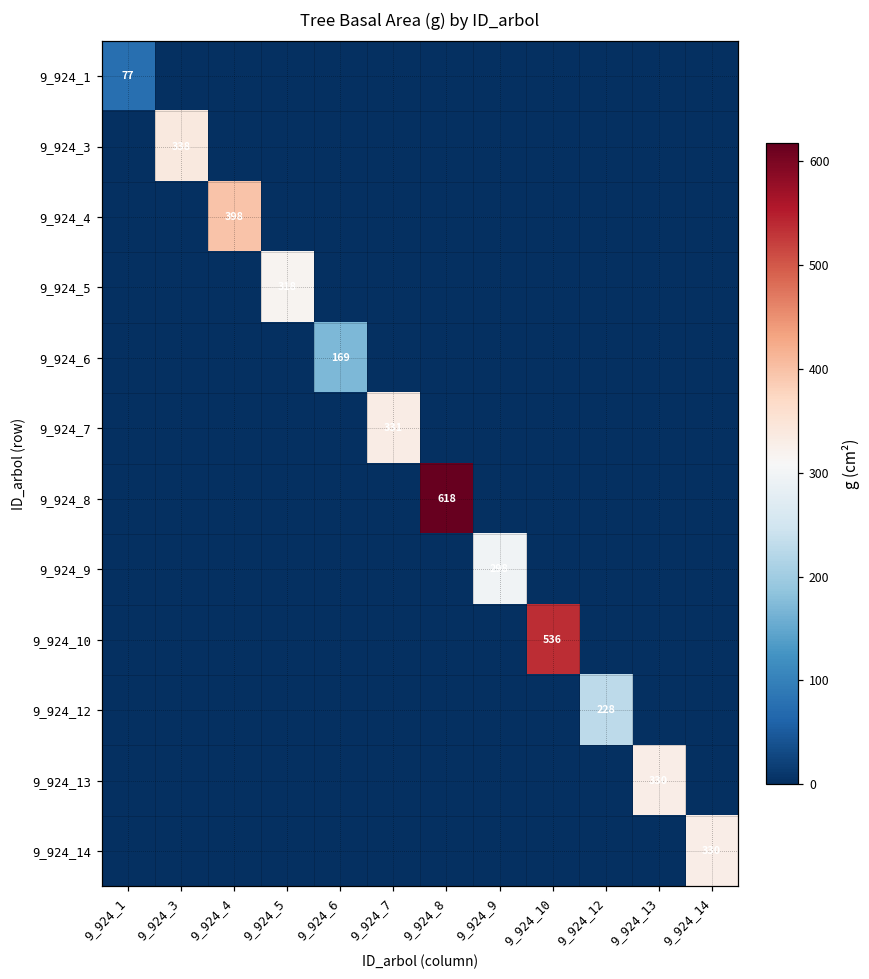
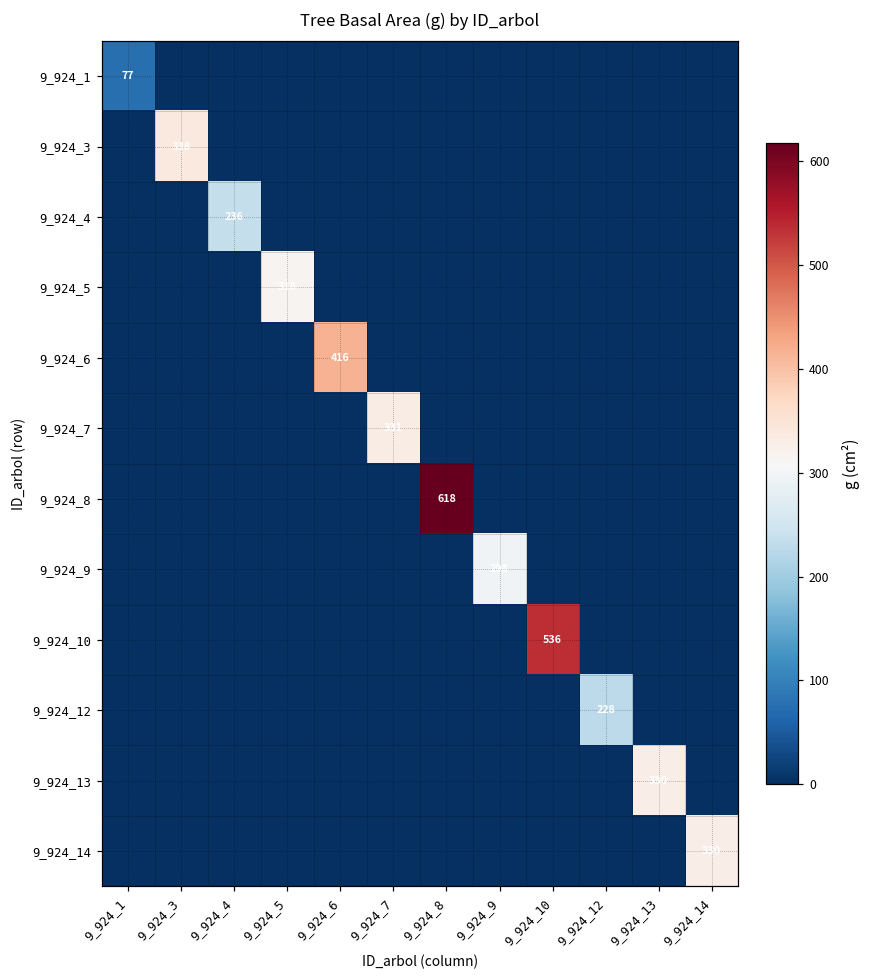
9_924_4, 9_924_4: 398 -> 236
9_924_6, 9_924_6: 169 -> 416
